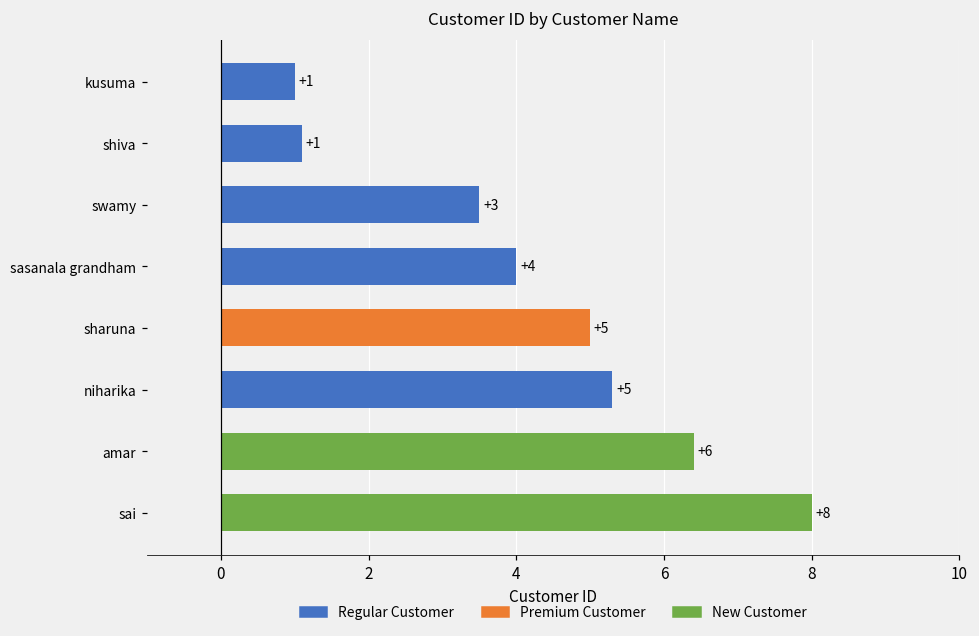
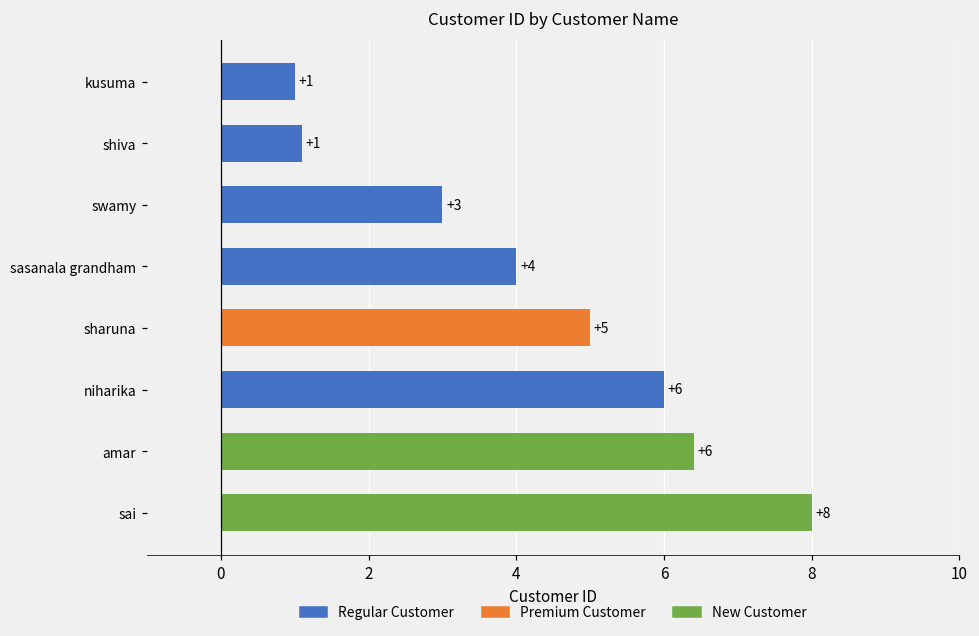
swamy: 3.5 -> 3.0
niharika: +5 -> +6
